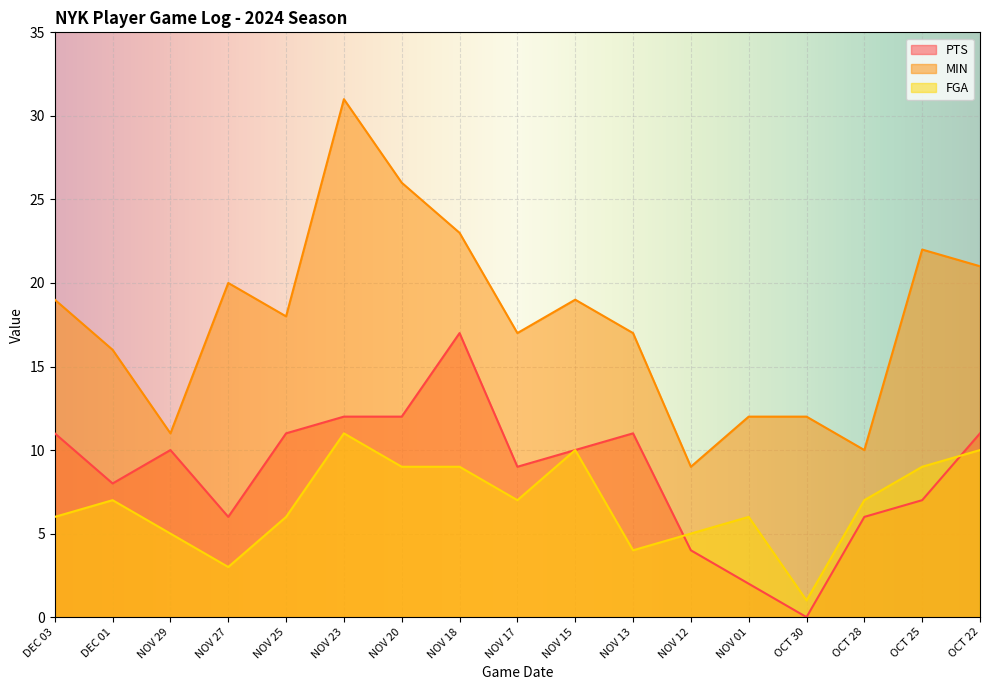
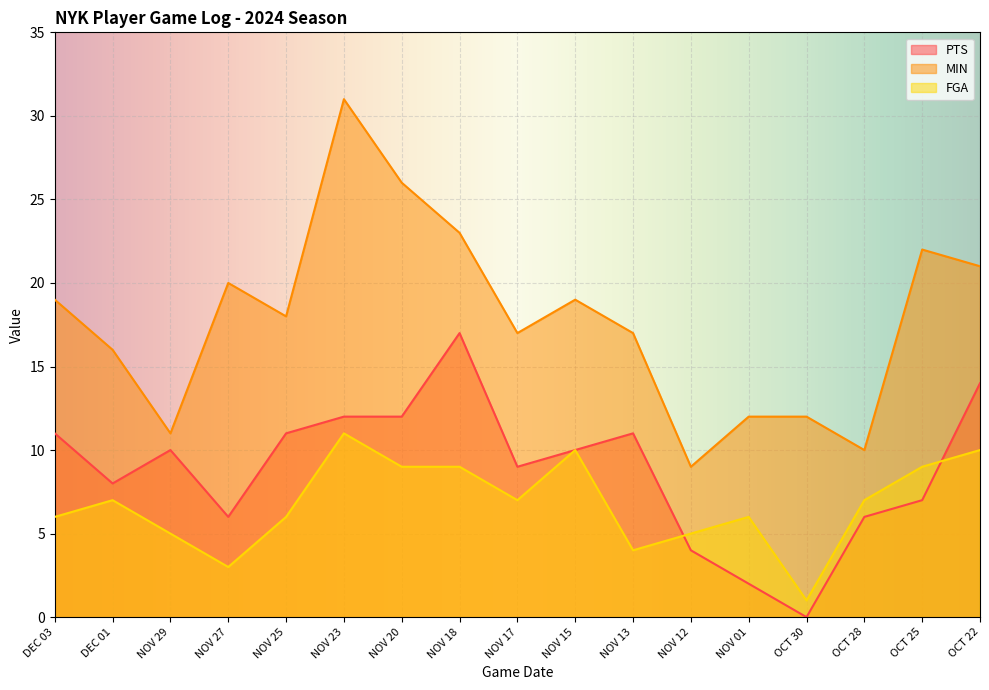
PTS, OCT 22: 11 -> 14
